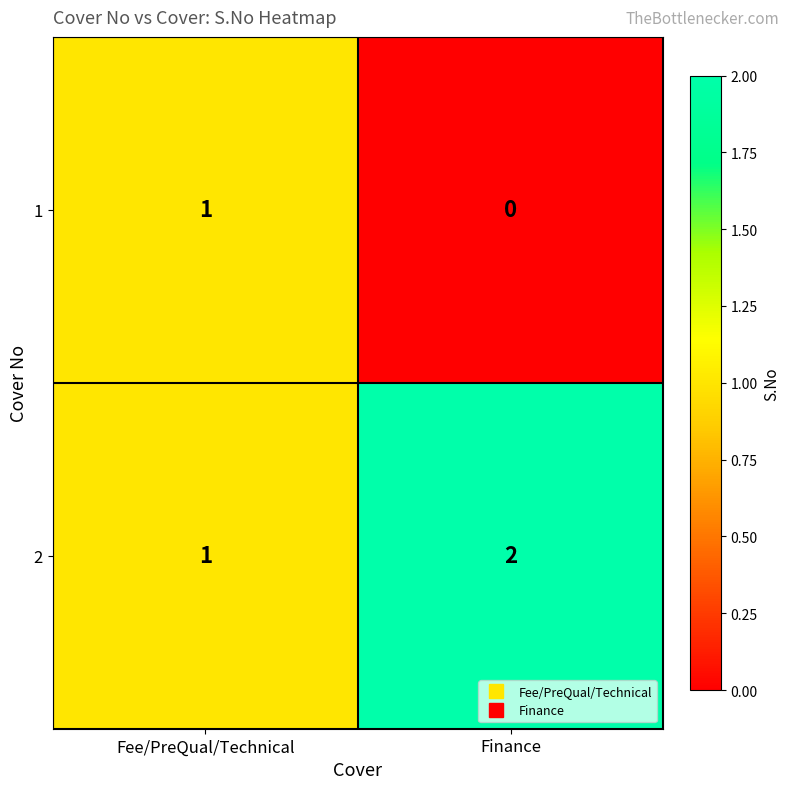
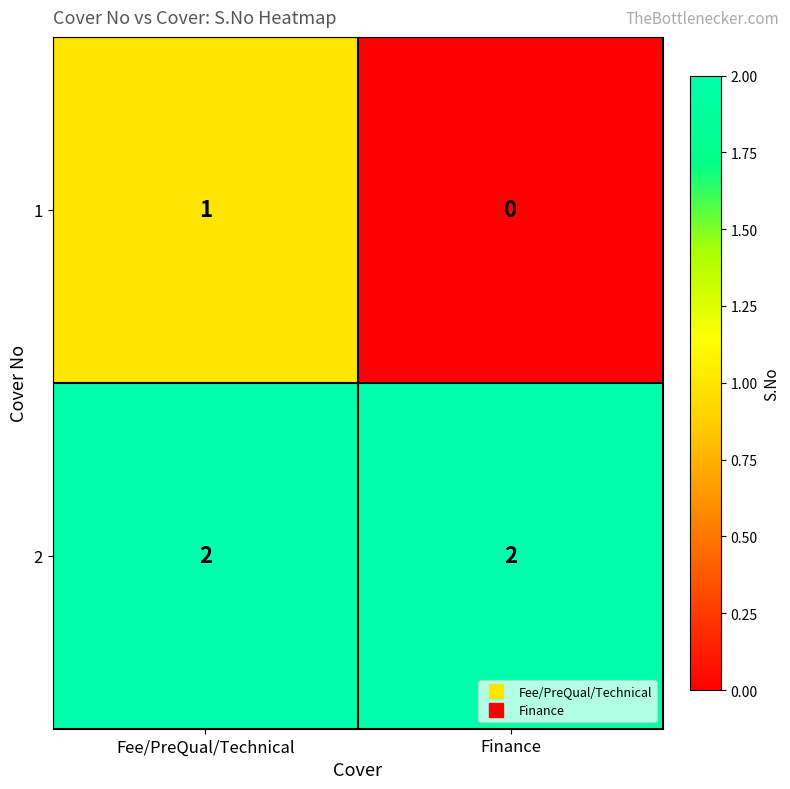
2, Fee/PreQual/Technical: 1 -> 2
